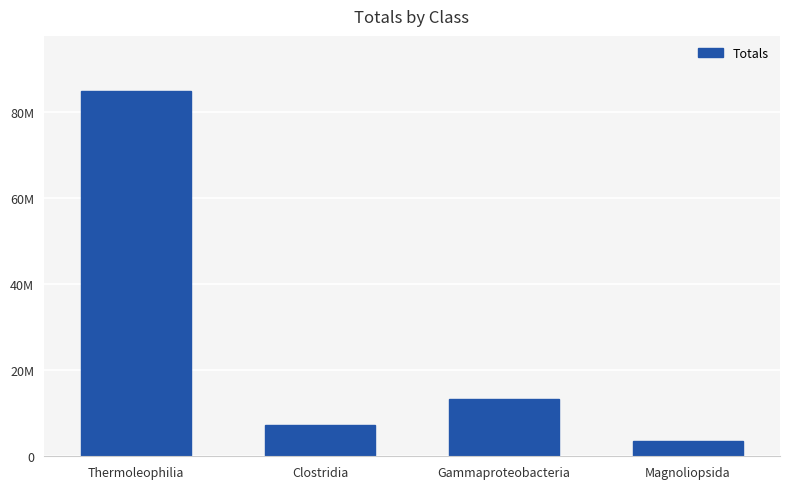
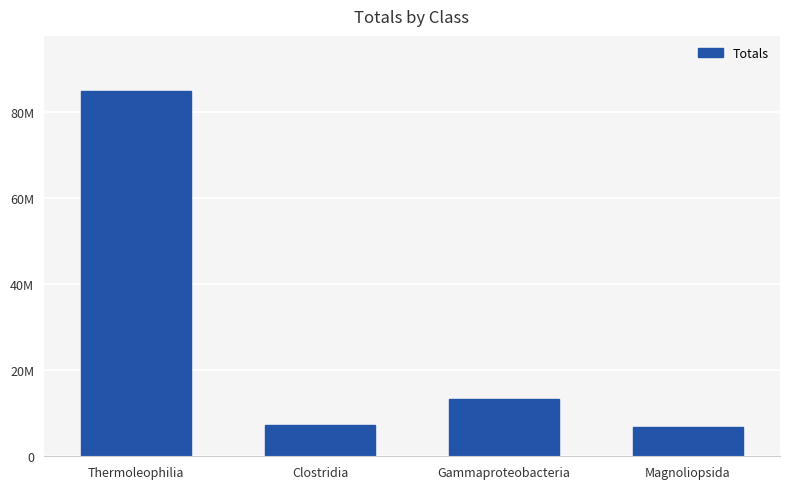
Magnoliopsida: 4000000 -> 7000000
